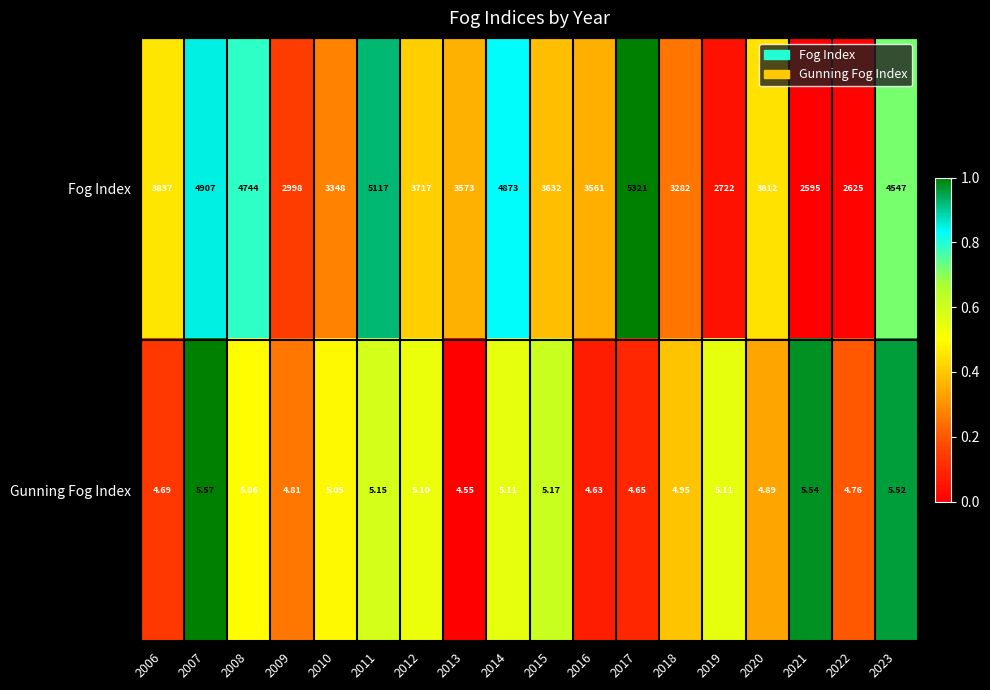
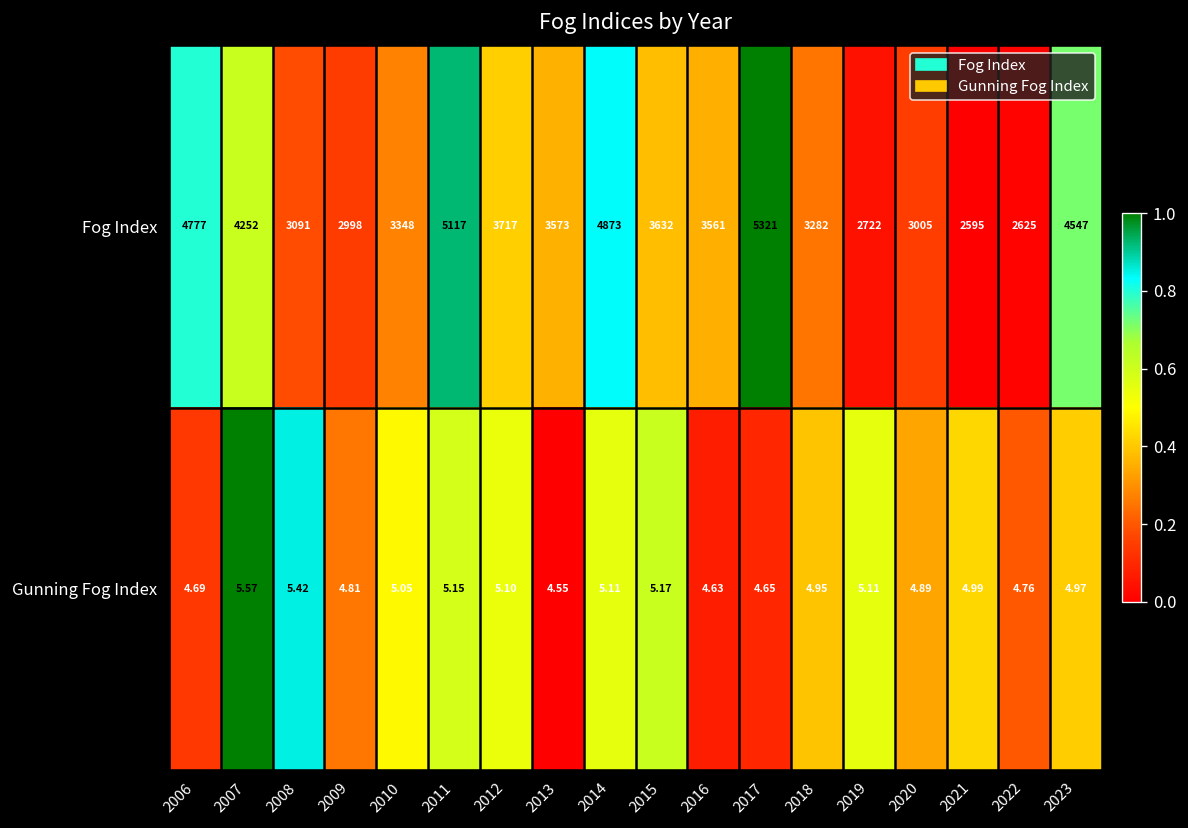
Fog Index, 2006: 3837 -> 4777
Fog Index, 2007: 4907 -> 4252
Fog Index, 2008: 4744 -> 3091
Fog Index, 2020: 3812 -> 3005
Gunning Fog Index, 2008: 5.06 -> 5.42
Gunning Fog Index, 2021: 5.54 -> 4.99
Gunning Fog Index, 2023: 5.52 -> 4.97
